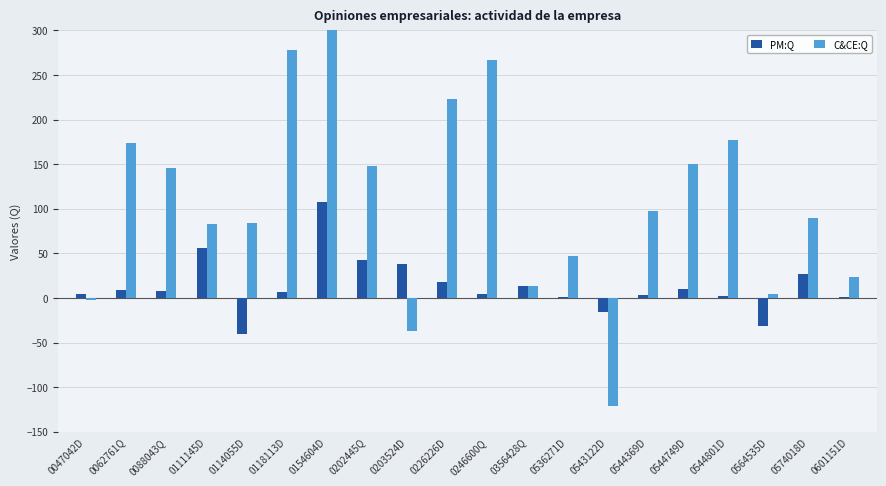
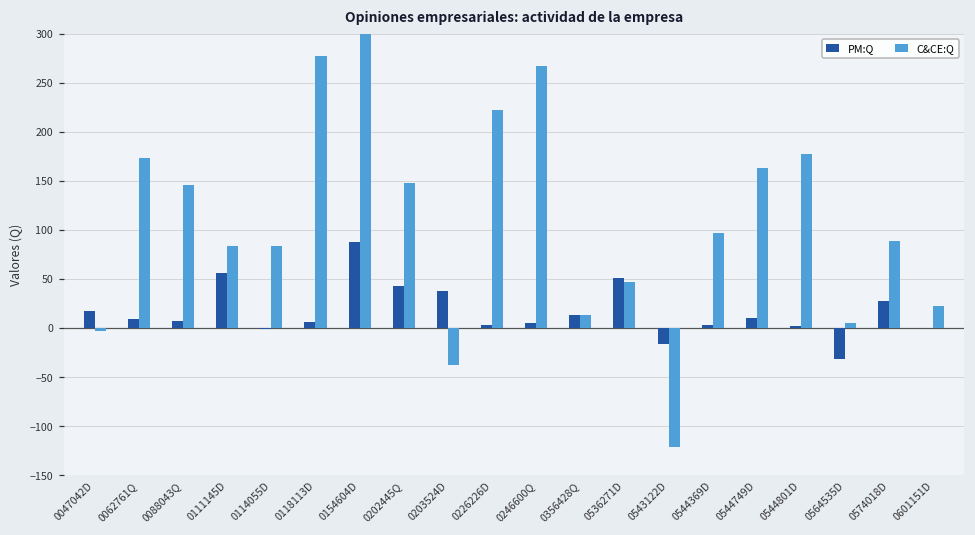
PM:Q, 0047042D: 0 -> 20
PM:Q, 0114055D: -40 -> 0
PM:Q, 0154604D: 110 -> 90
PM:Q, 0226226D: 20 -> 0
PM:Q, 0536271D: 0 -> 50
C&CE:Q, 0544749D: 150 -> 160
